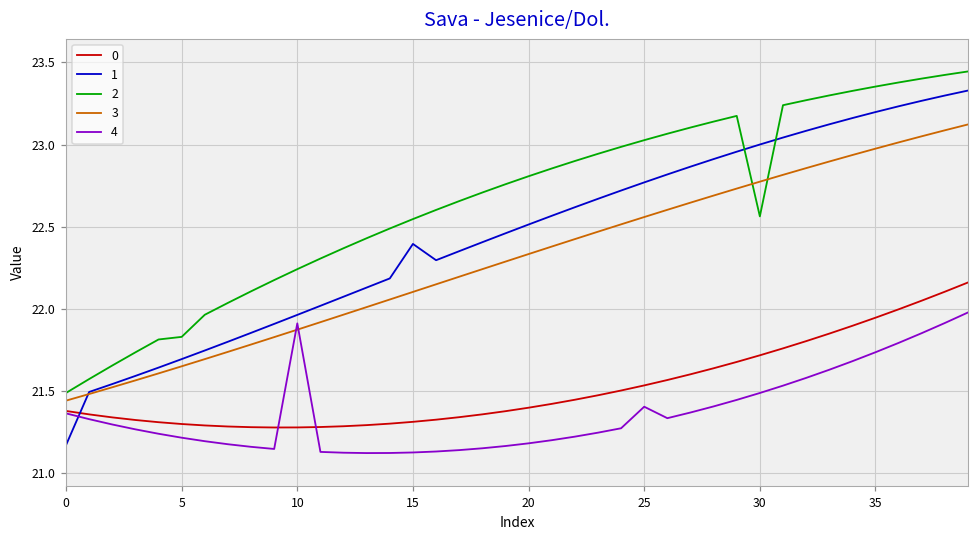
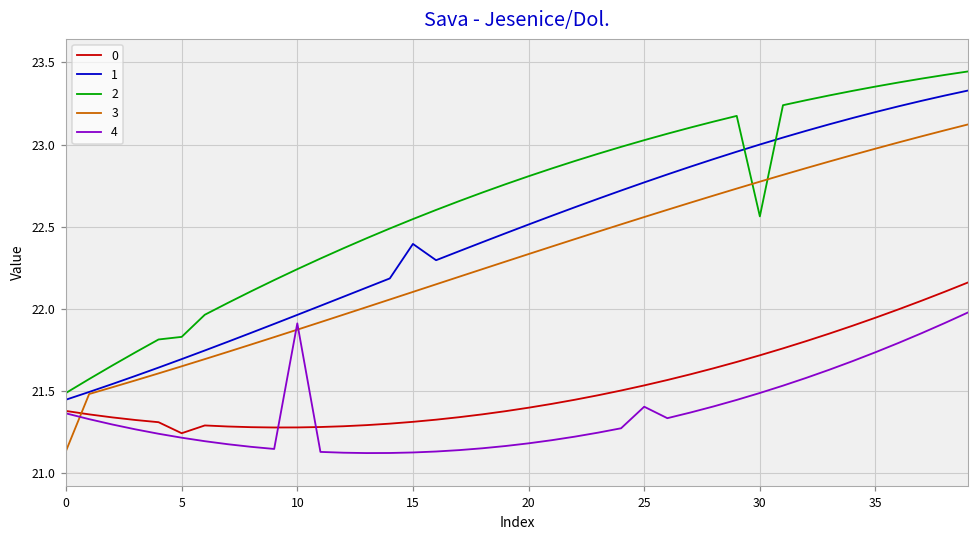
1, 0: 21.17 -> 21.45
3, 0: 21.44 -> 21.13
0, 5: 21.30 -> 21.24
